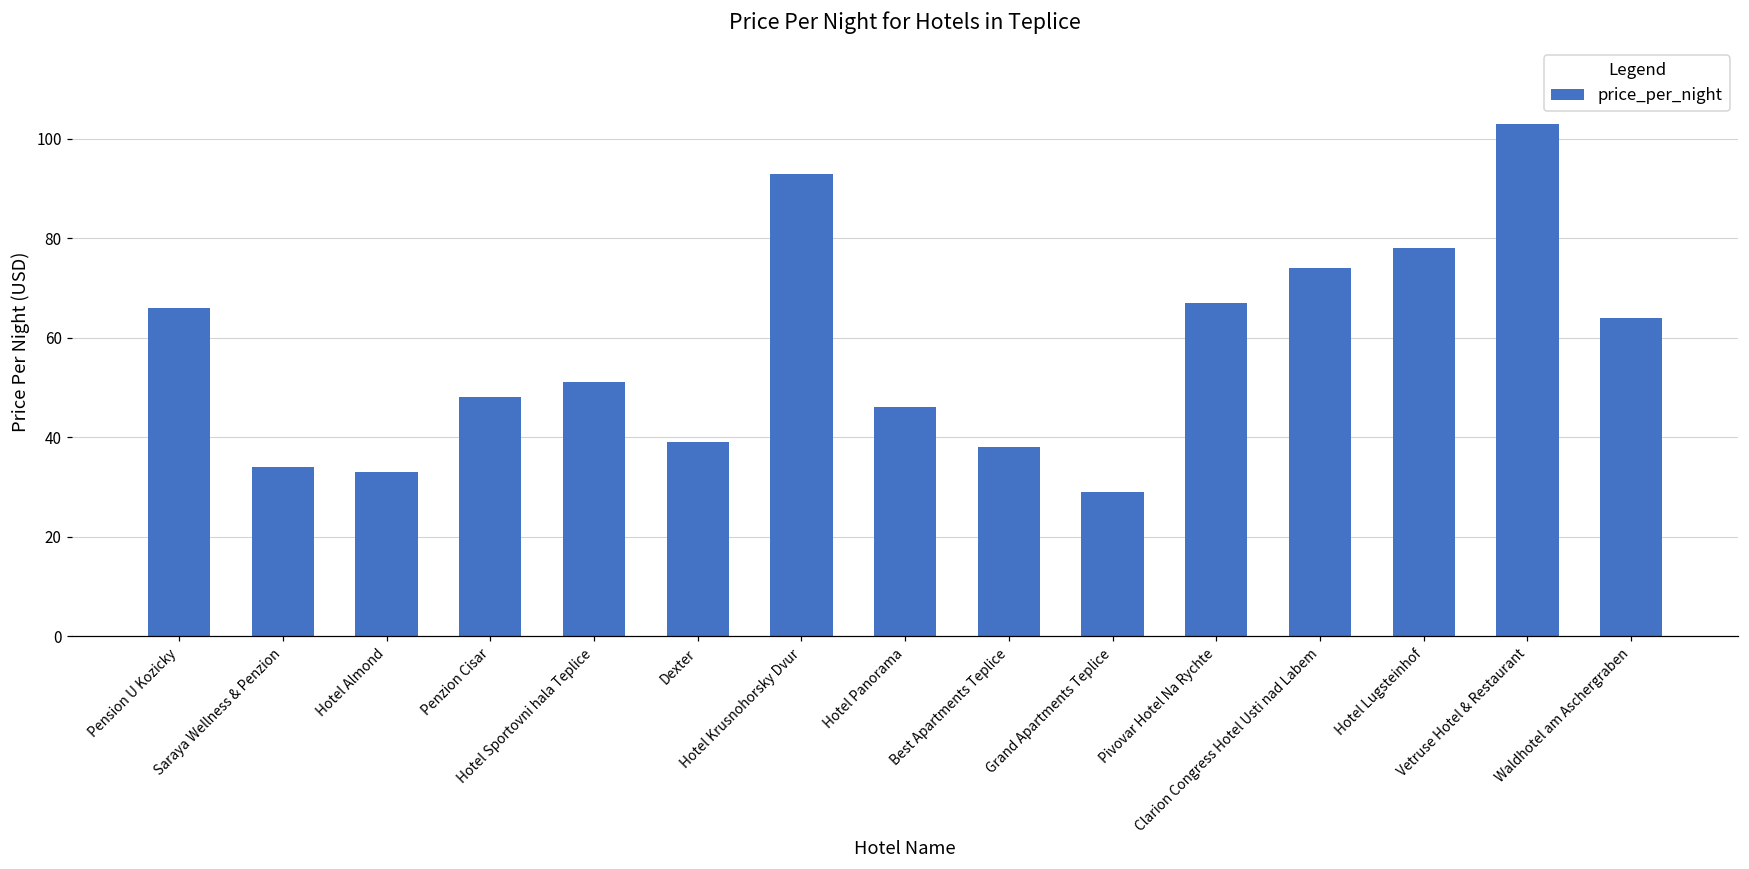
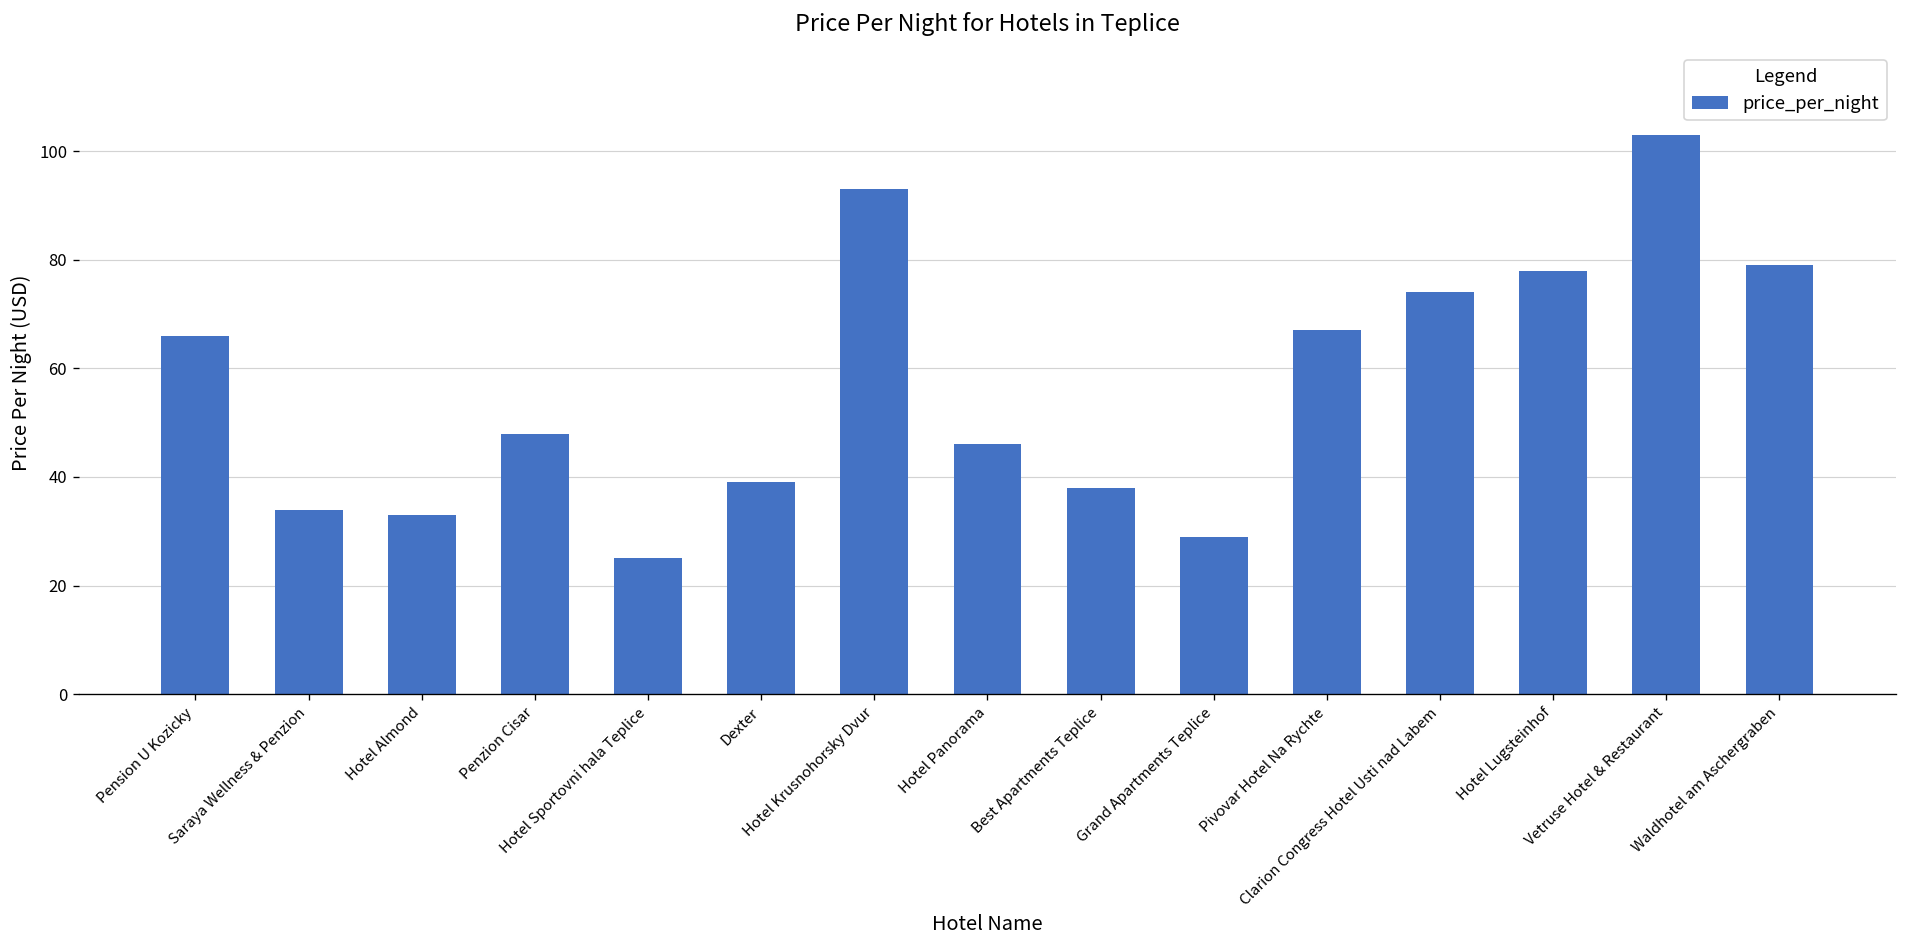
Hotel Sportovni hala Teplice: 51 -> 25
Waldhotel am Aschergraben: 64 -> 79
